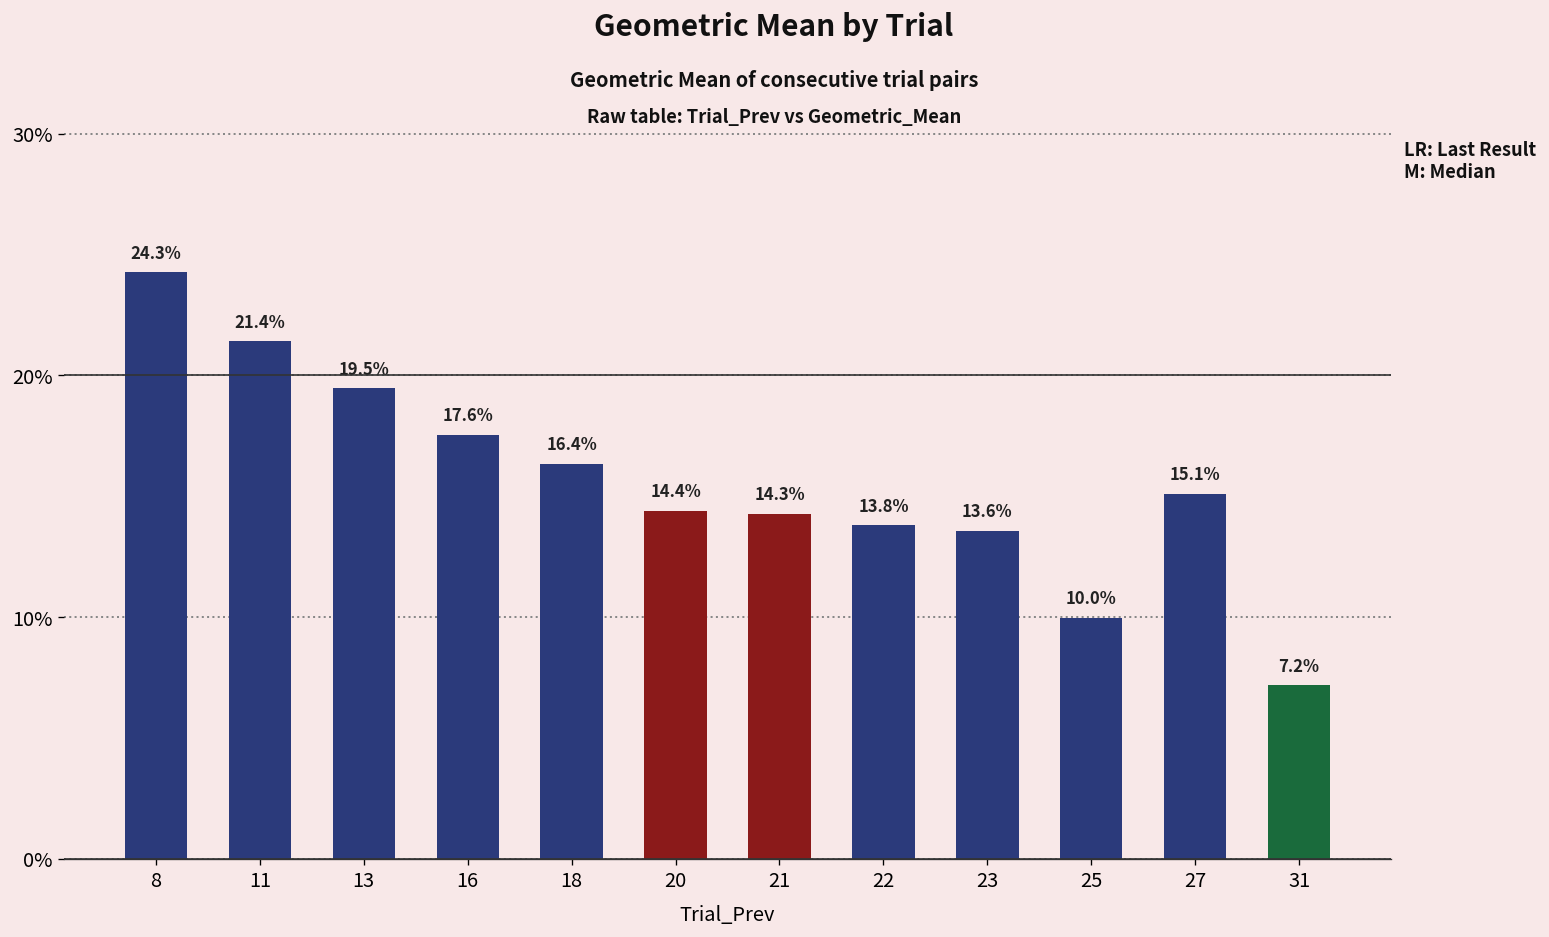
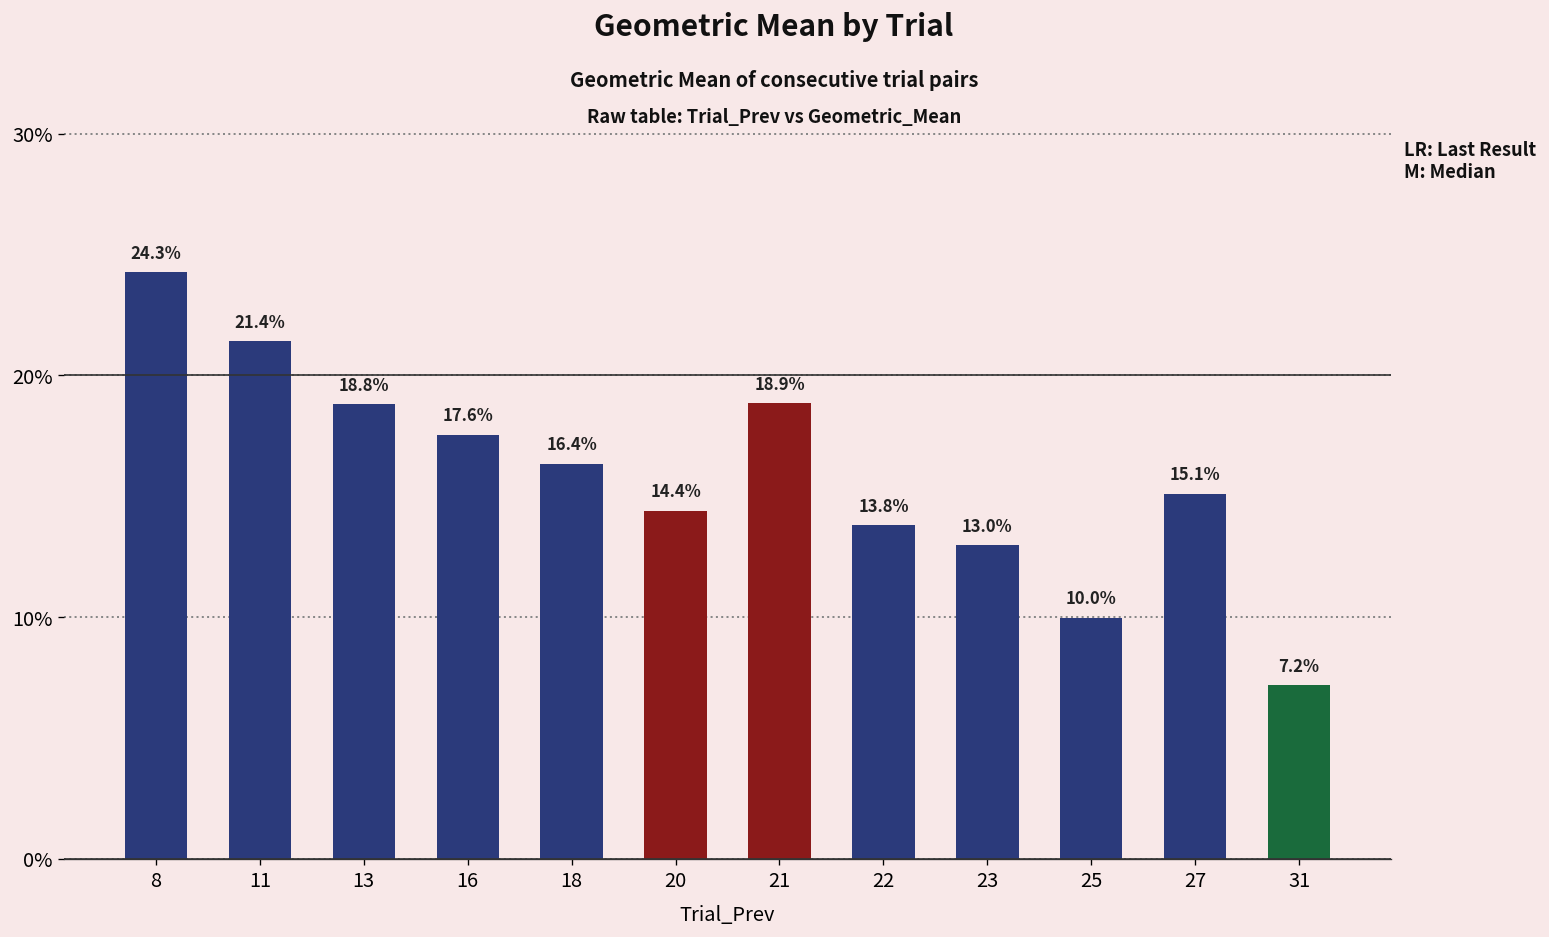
13: 19.5% -> 18.8%
21: 14.3% -> 18.9%
23: 13.6% -> 13.0%
